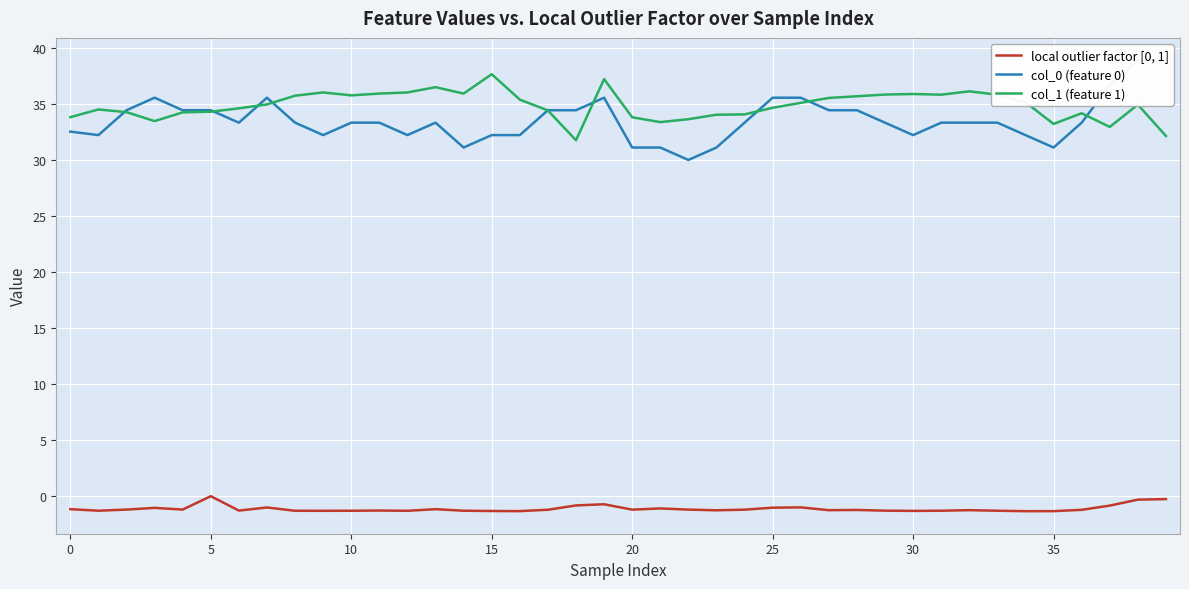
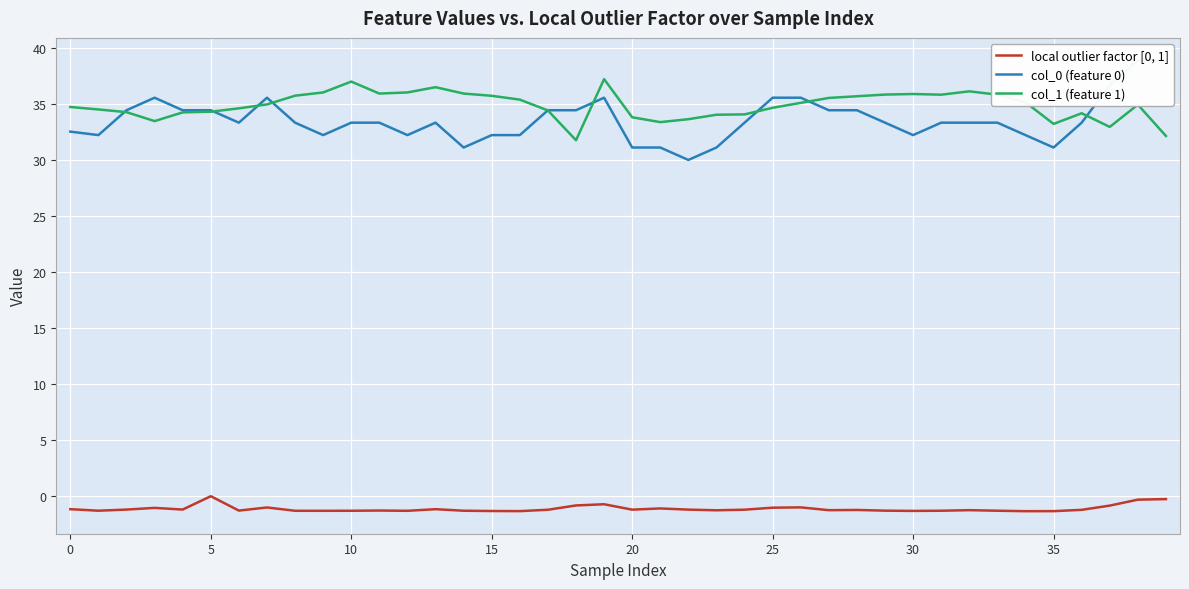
col_1 (feature 1), 0: 33.8 -> 34.7
col_1 (feature 1), 10: 35.8 -> 37.0
col_1 (feature 1), 15: 37.7 -> 35.7
